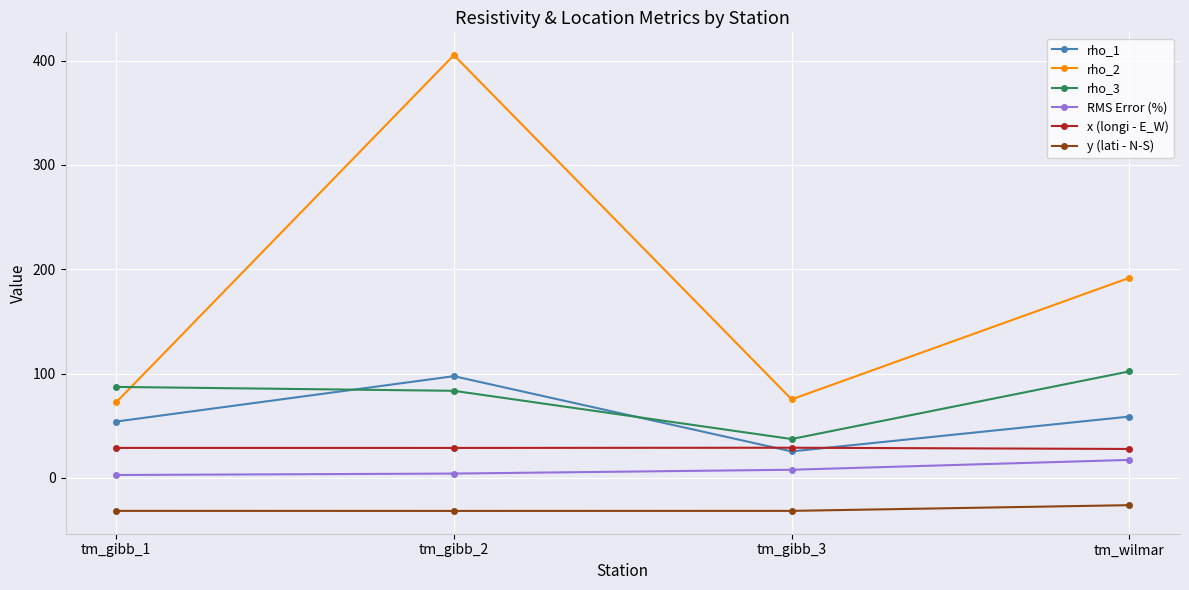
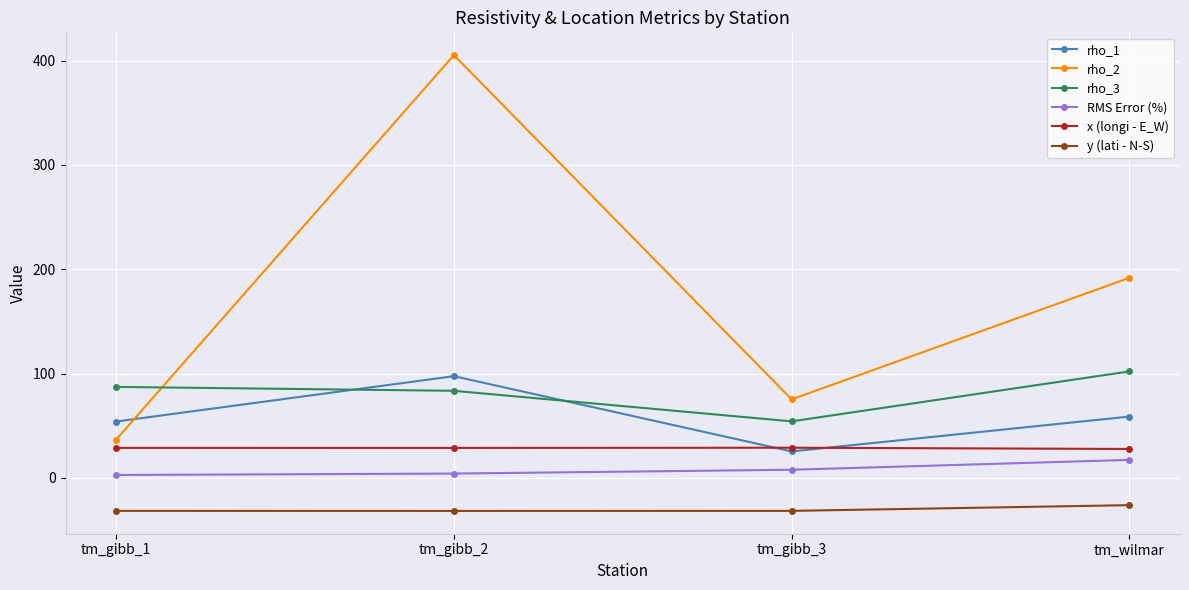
rho_2, tm_gibb_1: 72 -> 37
rho_3, tm_gibb_3: 37 -> 54
